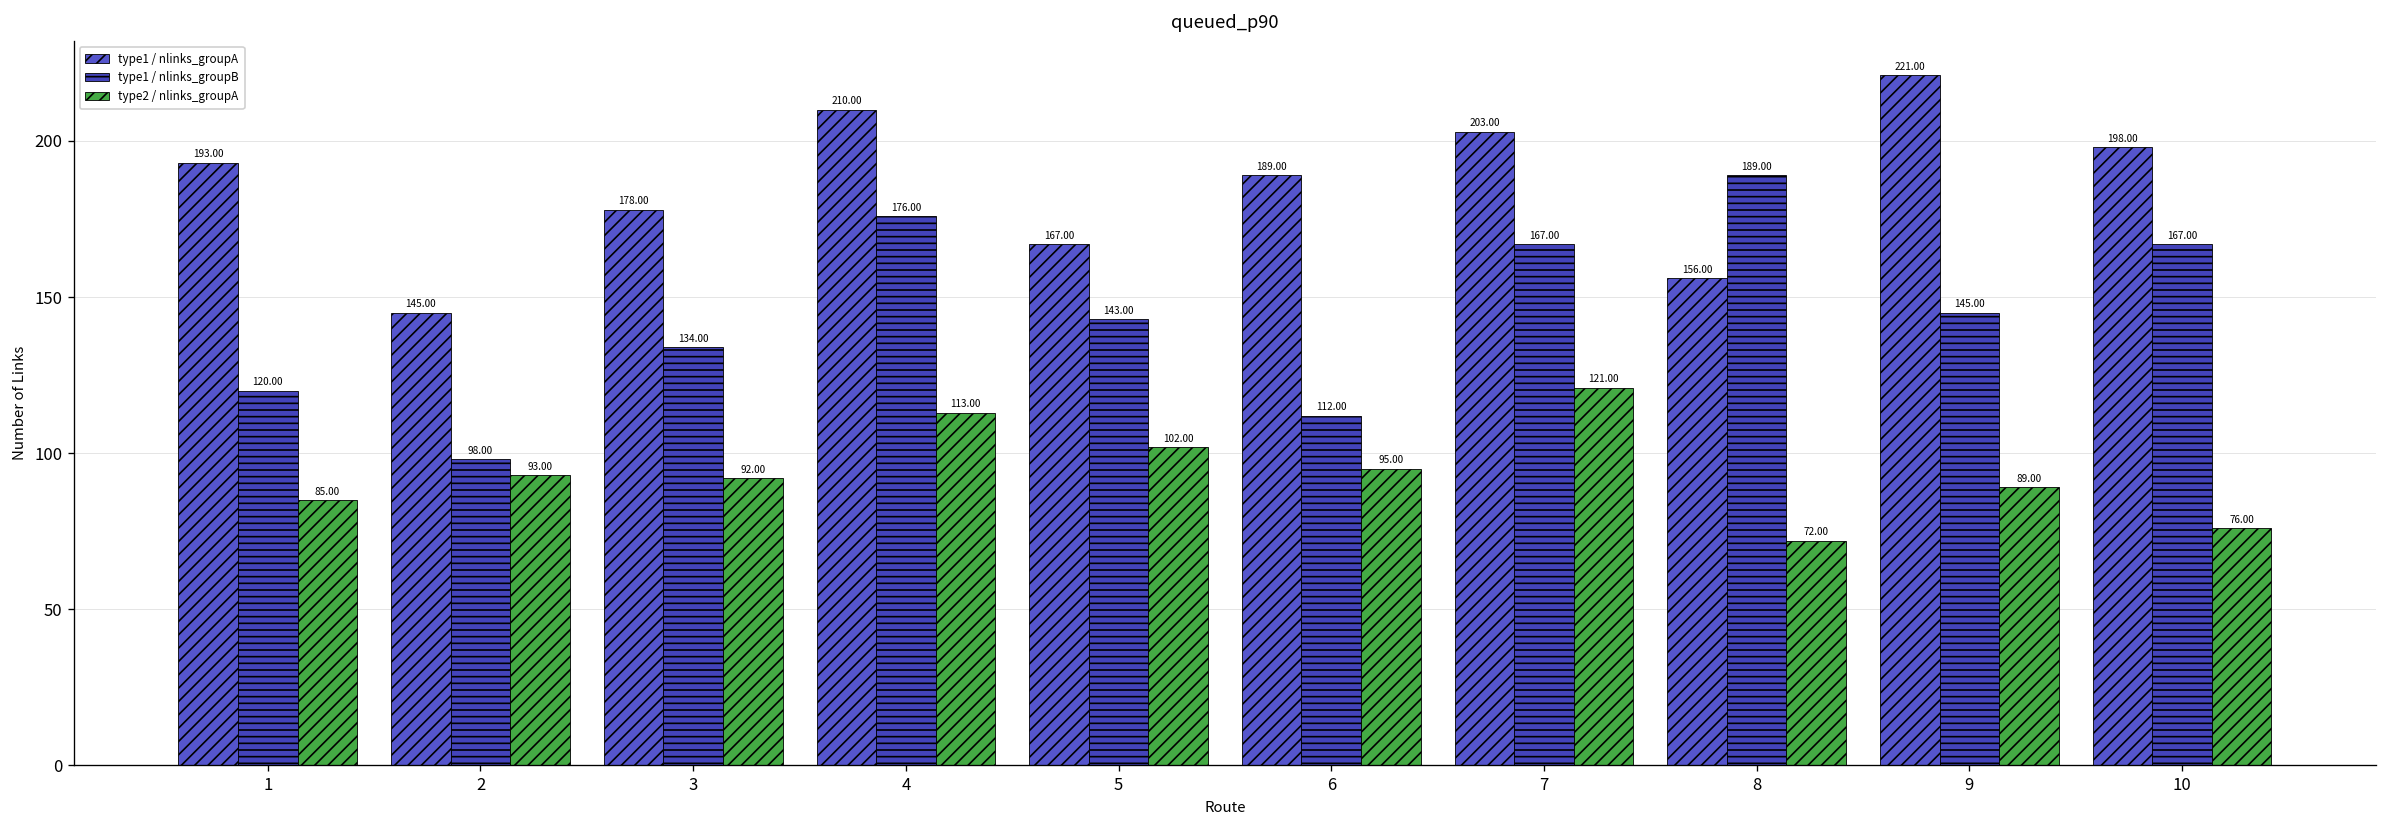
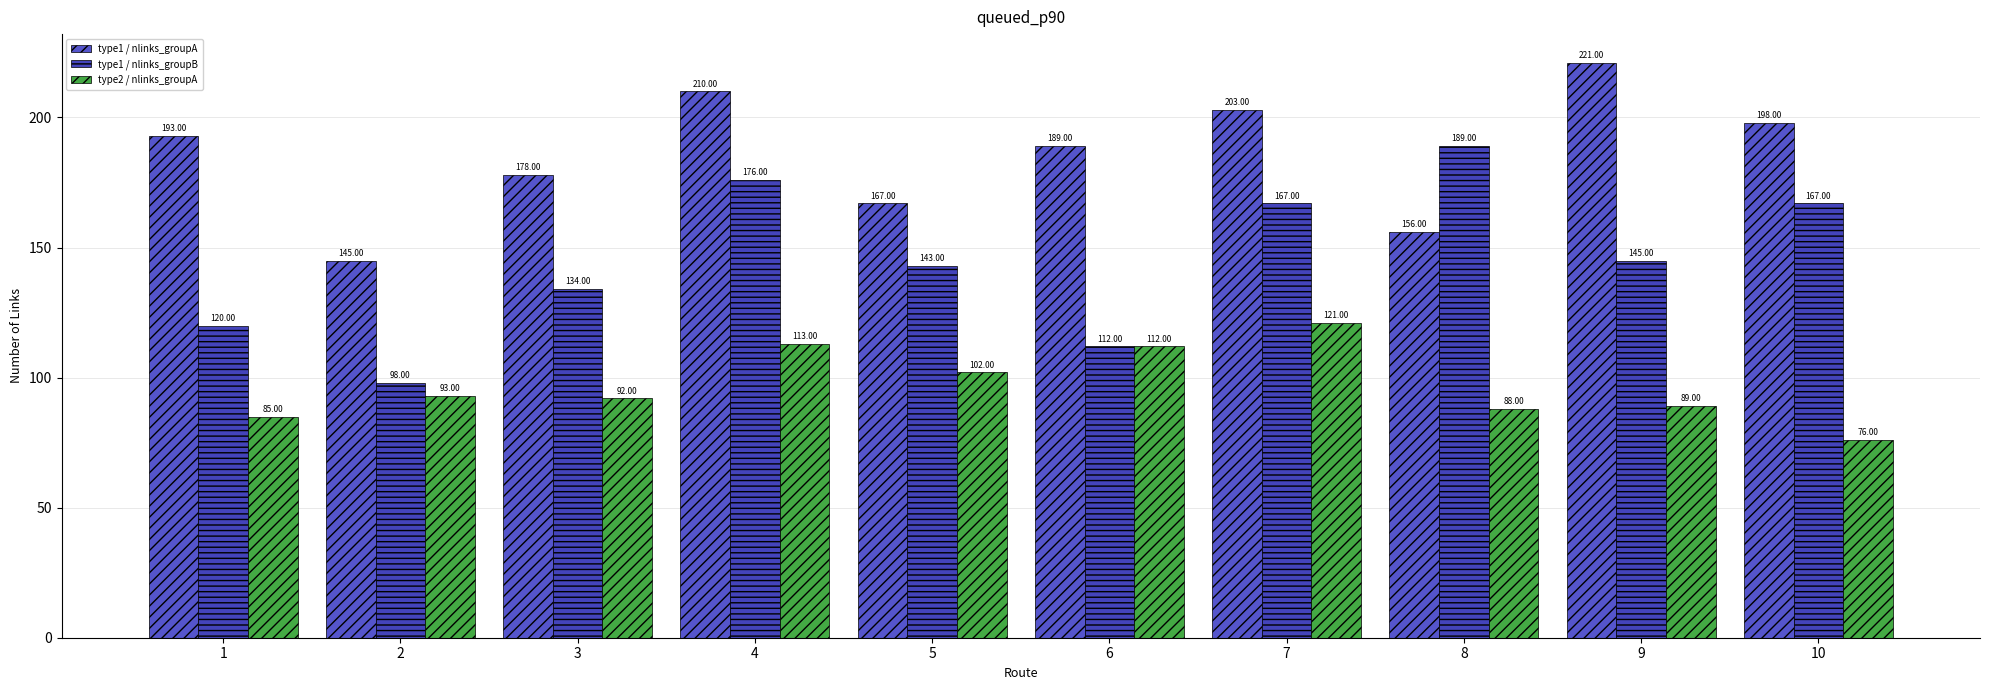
type2 / nlinks_groupA, 6: 95.00 -> 112.00
type2 / nlinks_groupA, 8: 72.00 -> 88.00
